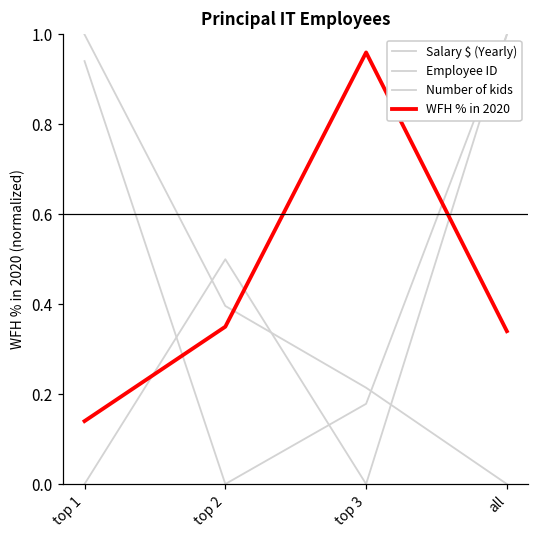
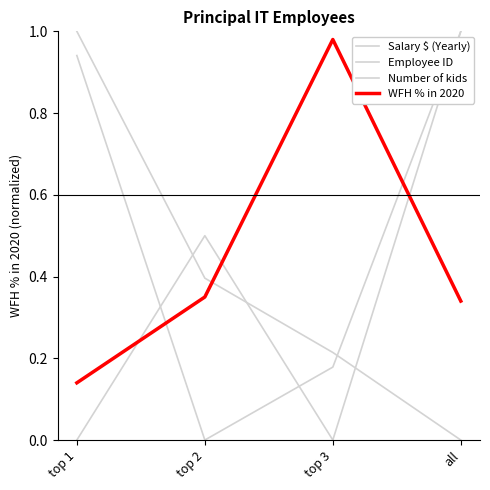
WFH % in 2020, top 3: 0.96 -> 0.98
